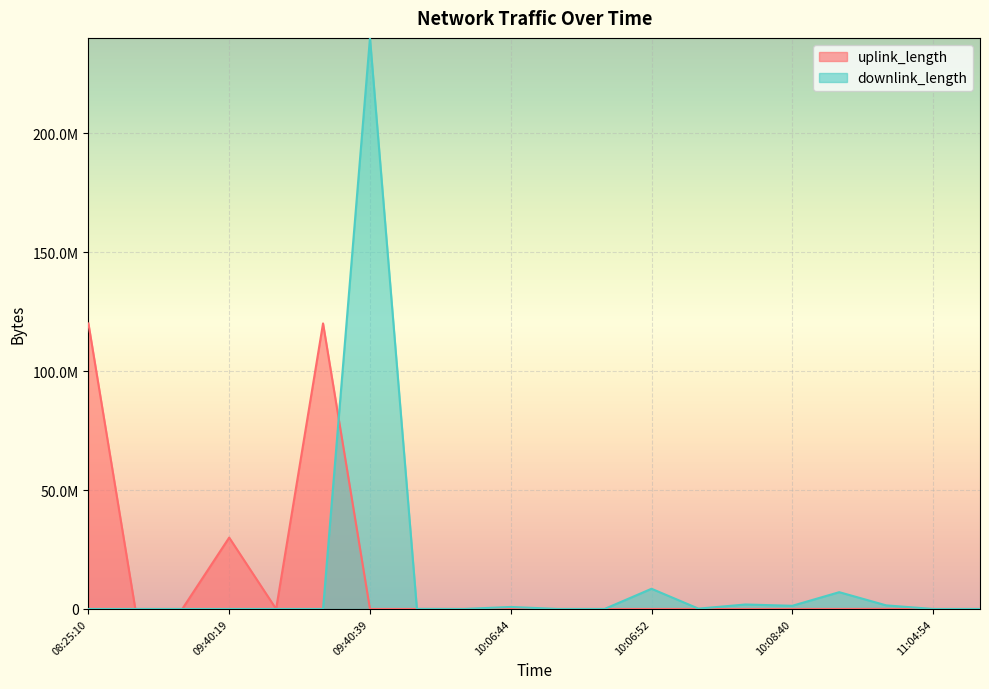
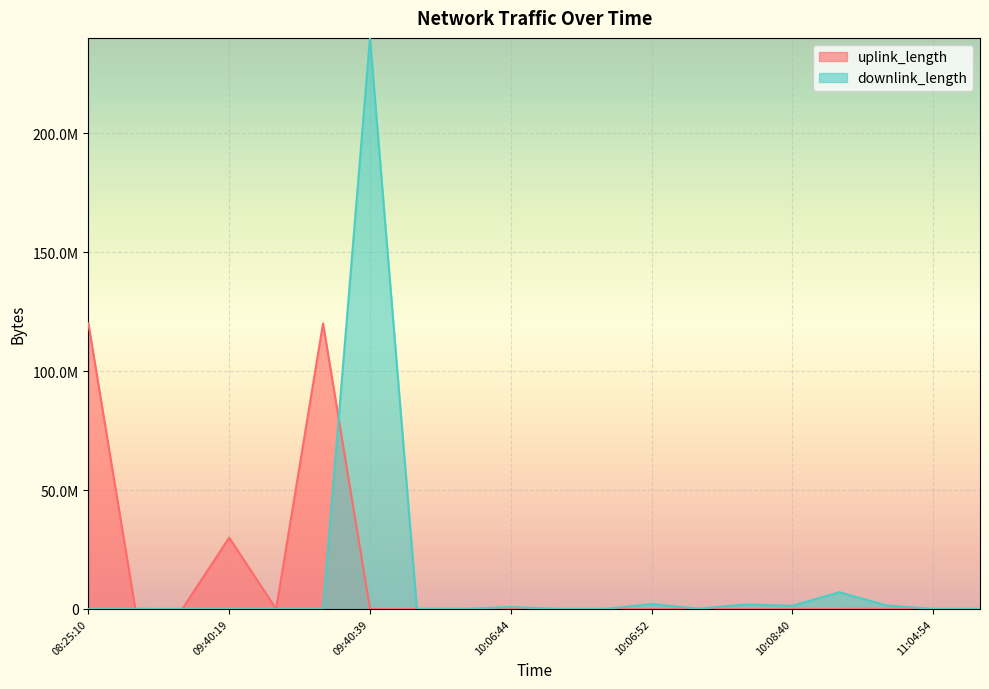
downlink_length, 10:06:52: 8000000 -> 2000000
